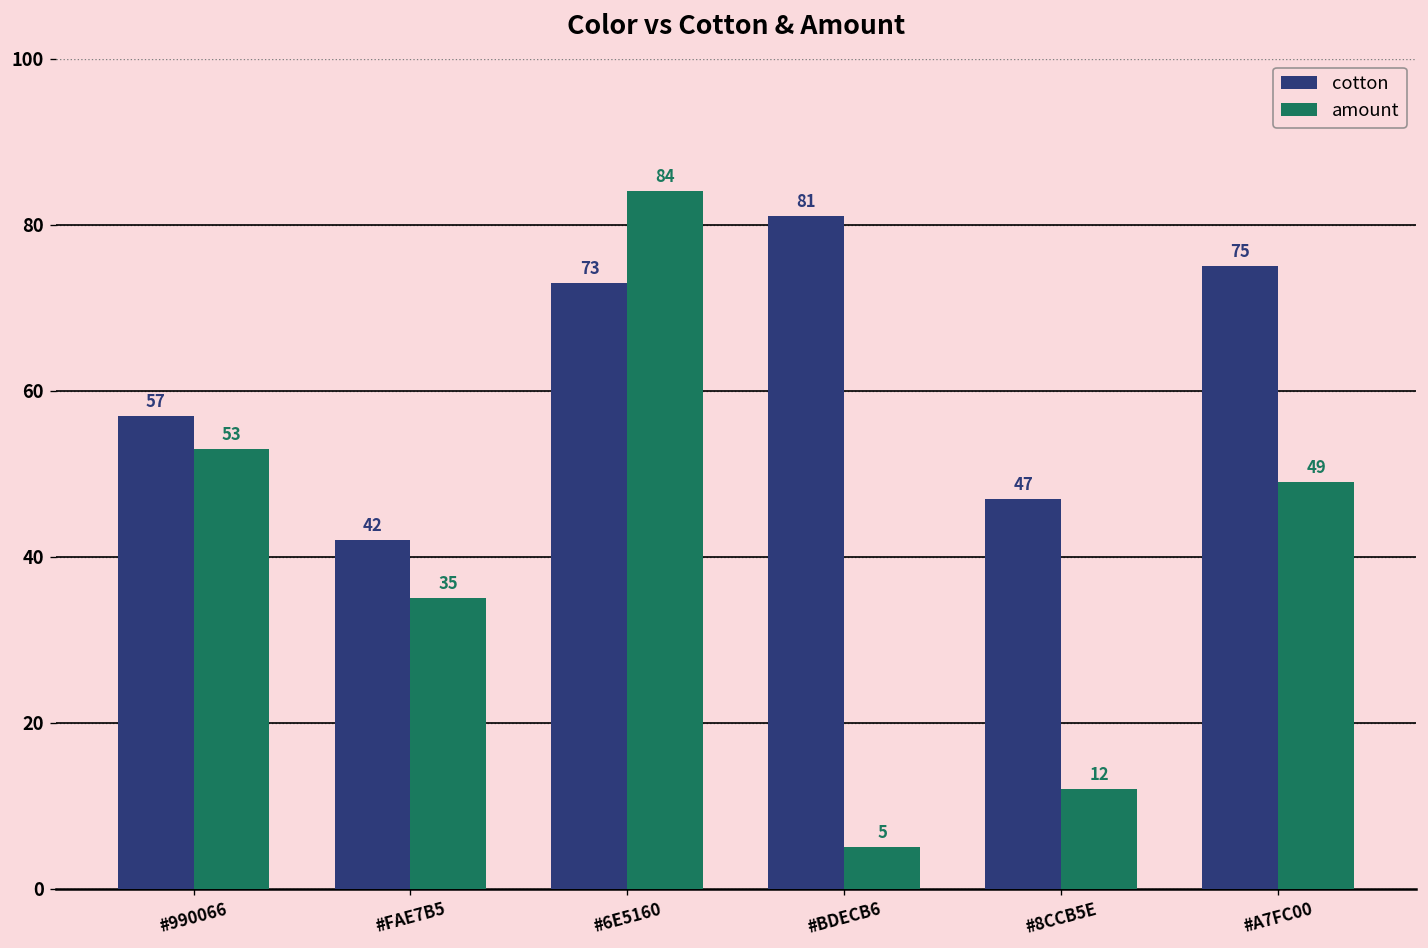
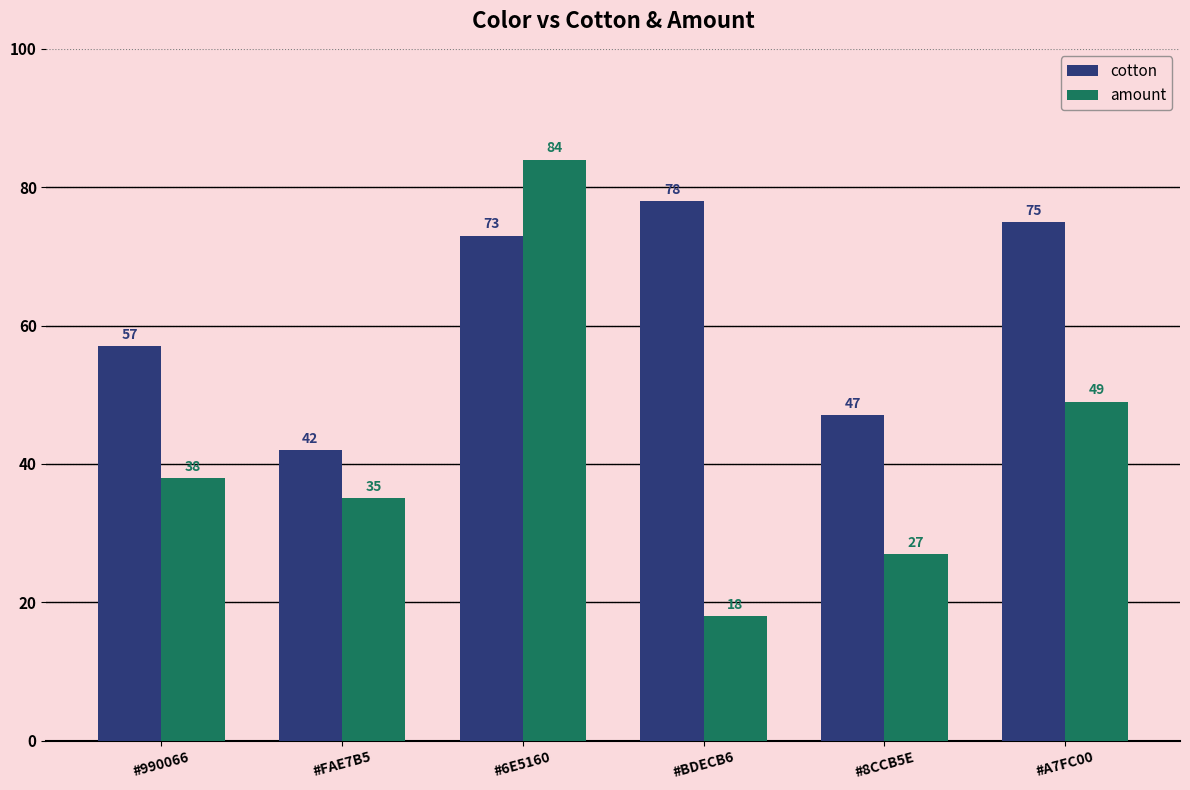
amount, #990066: 53 -> 38
cotton, #BDECB6: 81 -> 78
amount, #BDECB6: 5 -> 18
amount, #8CCB5E: 12 -> 27
